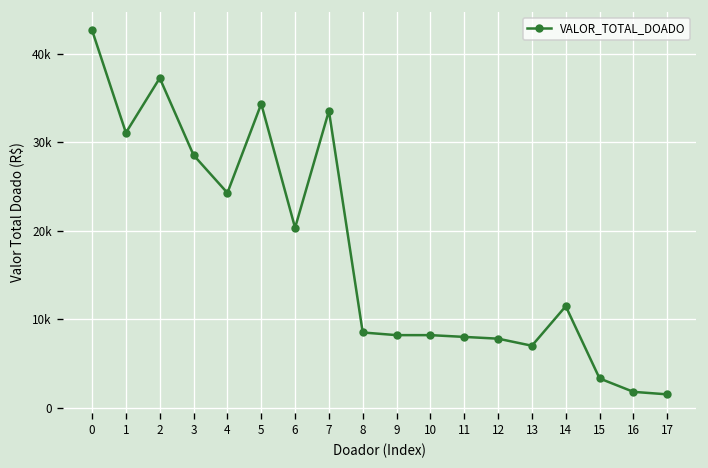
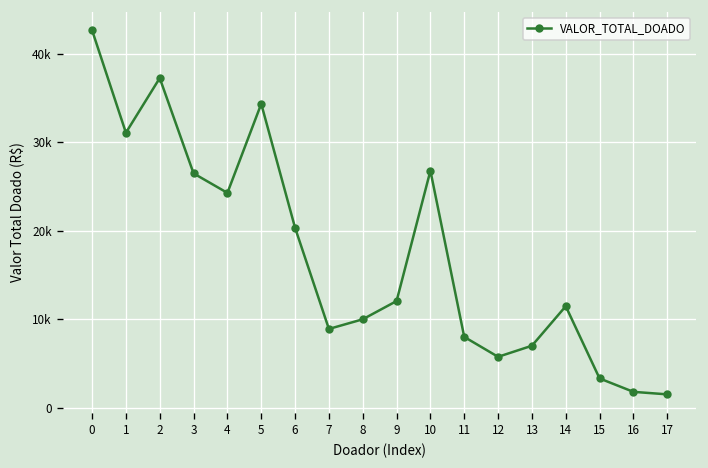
3: 29000 -> 26000
7: 34000 -> 9000
8: 9000 -> 10000
9: 8000 -> 12000
10: 8000 -> 27000
12: 8000 -> 6000
